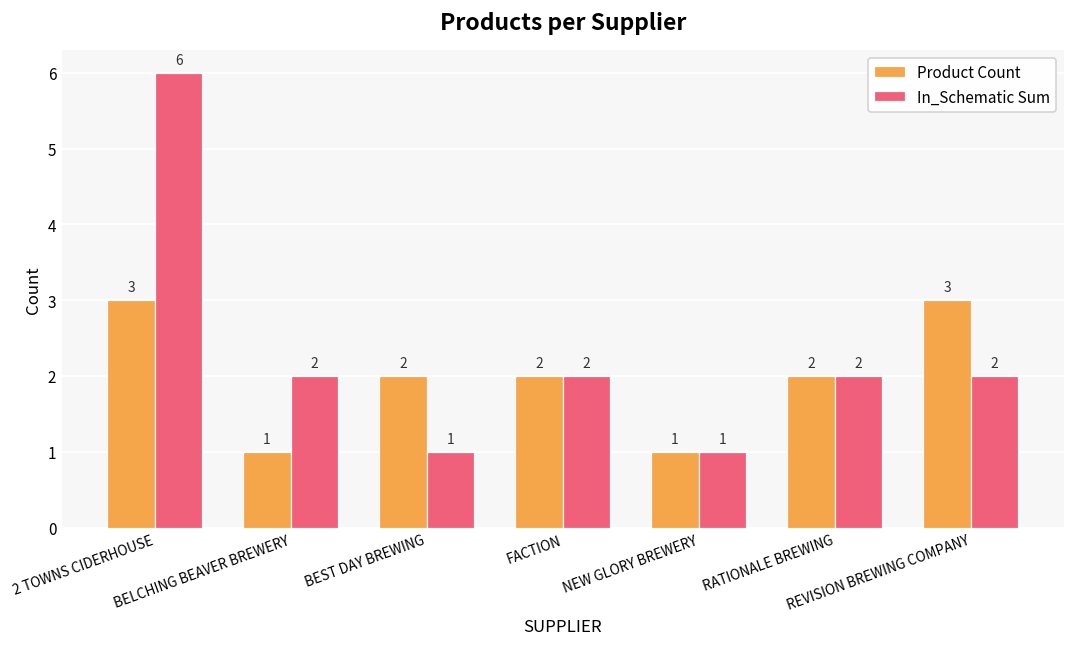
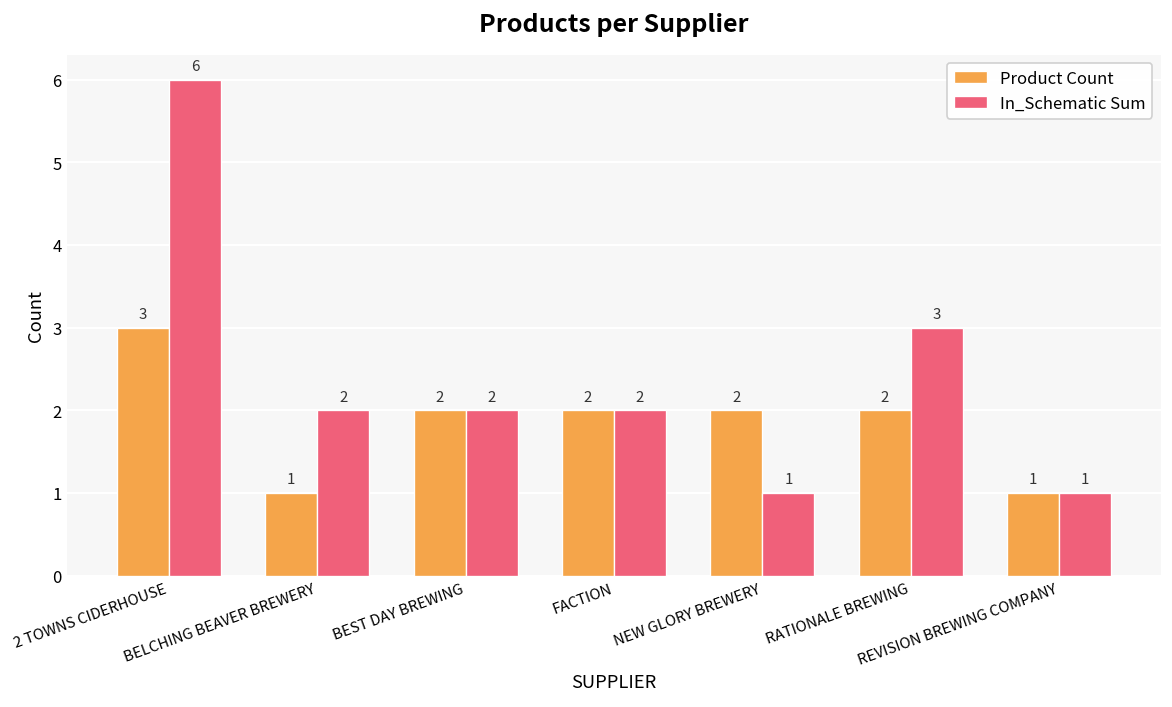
In_Schematic Sum, BEST DAY BREWING: 1 -> 2
Product Count, NEW GLORY BREWERY: 1 -> 2
In_Schematic Sum, RATIONALE BREWING: 2 -> 3
Product Count, REVISION BREWING COMPANY: 3 -> 1
In_Schematic Sum, REVISION BREWING COMPANY: 2 -> 1
